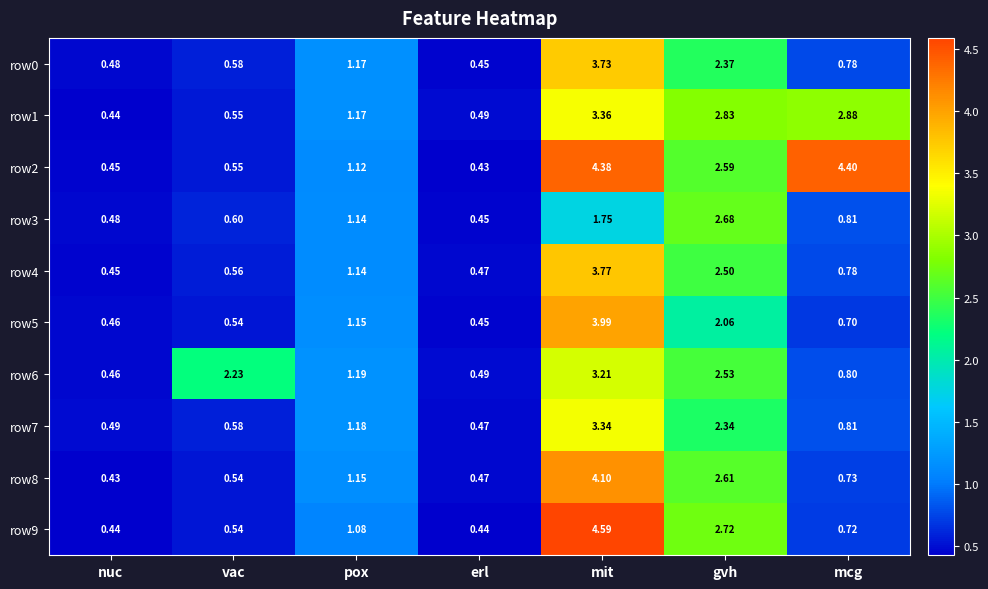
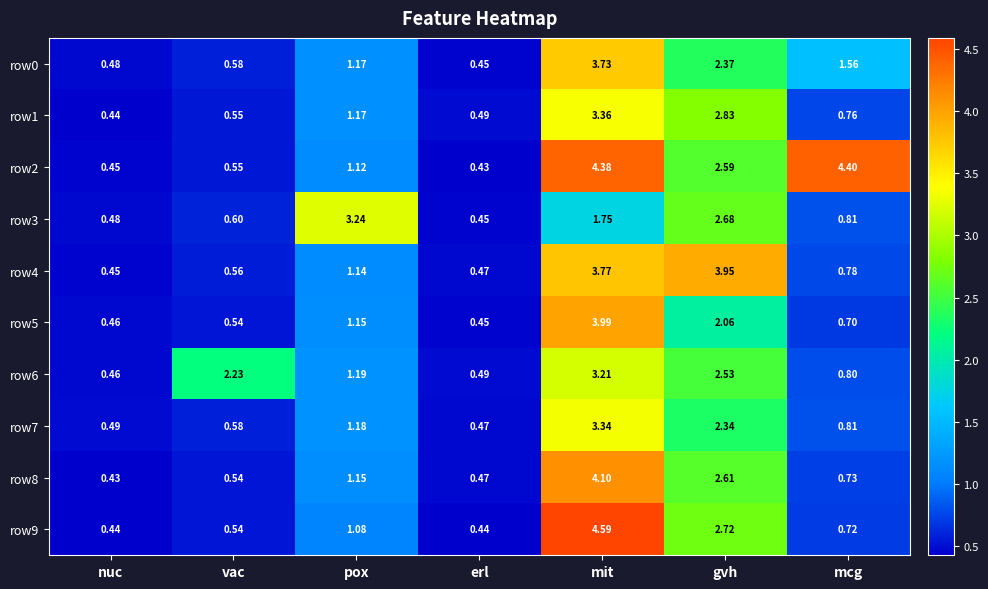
row0, mcg: 0.78 -> 1.56
row1, mcg: 2.88 -> 0.76
row3, pox: 1.14 -> 3.24
row4, gvh: 2.50 -> 3.95
